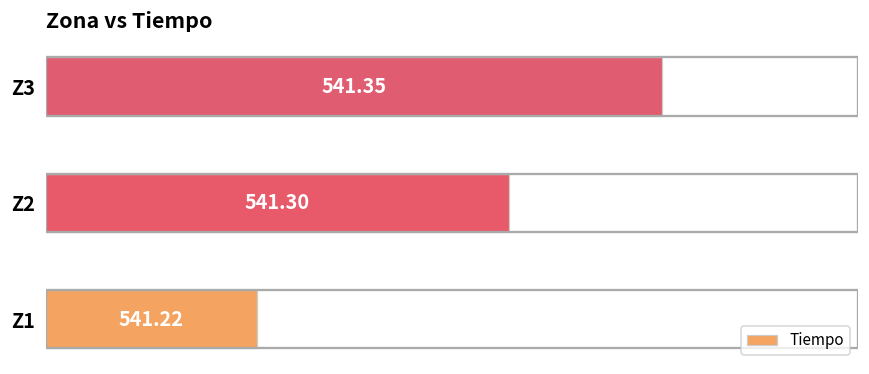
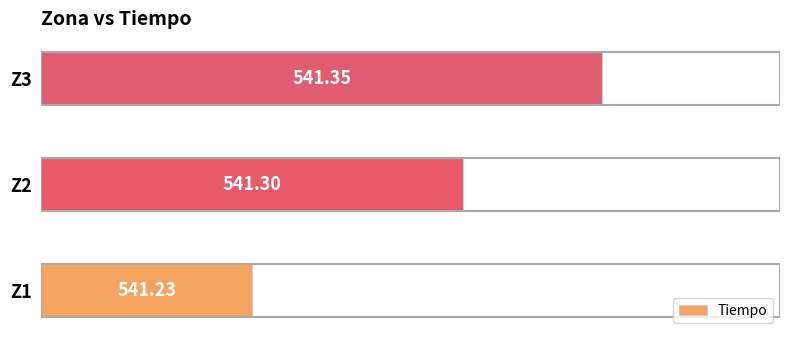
Z1: 541.22 -> 541.23
